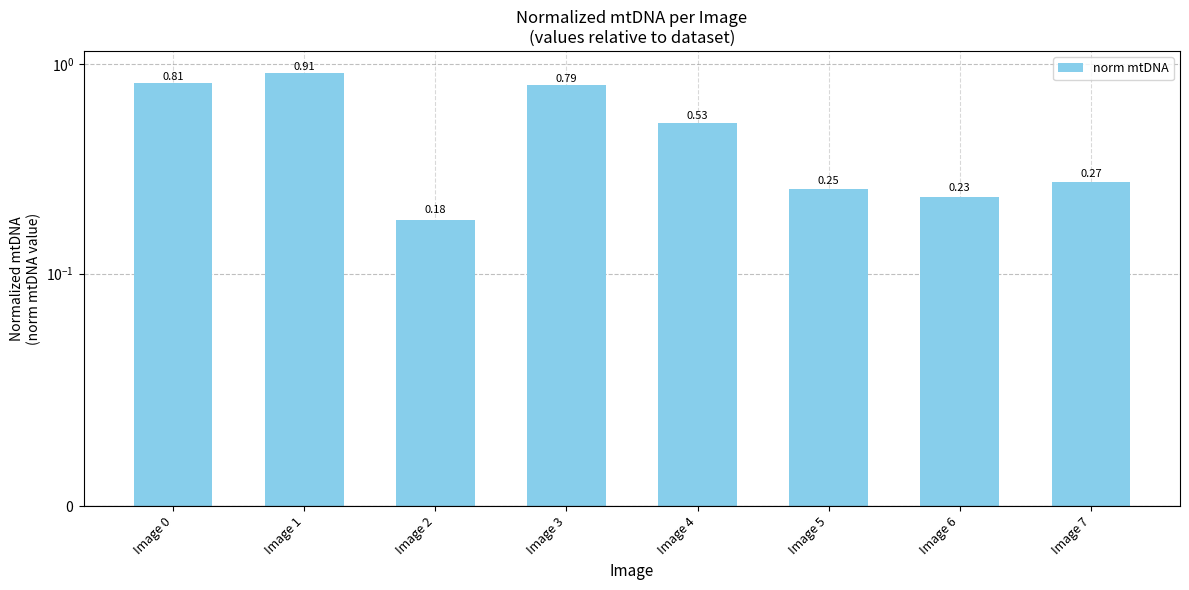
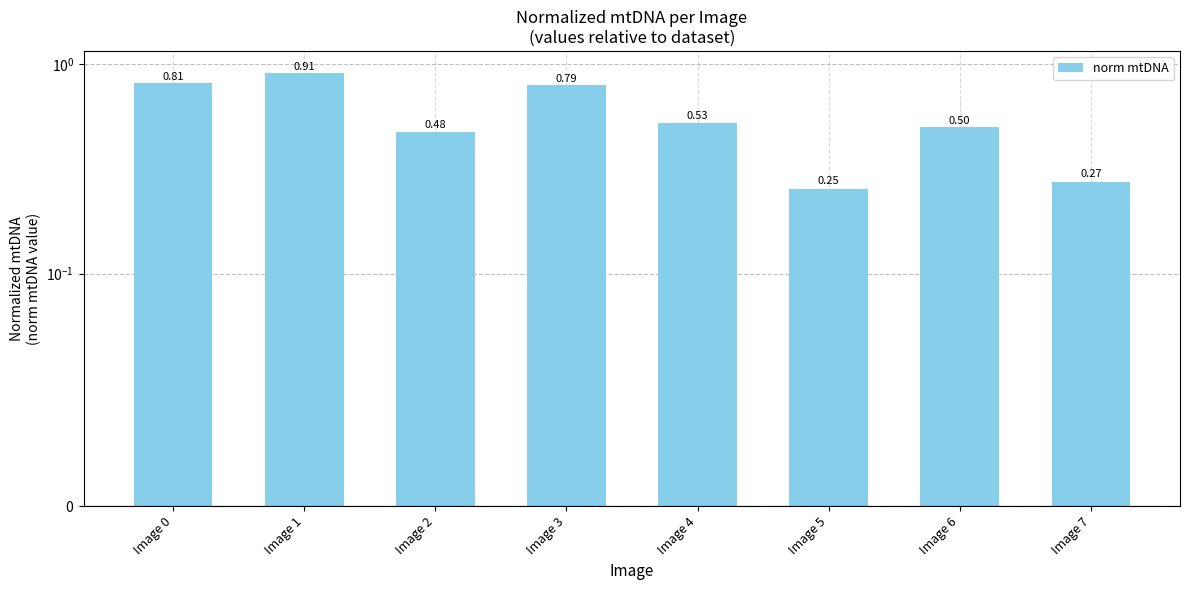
Image 2: 0.18 -> 0.48
Image 6: 0.23 -> 0.50
